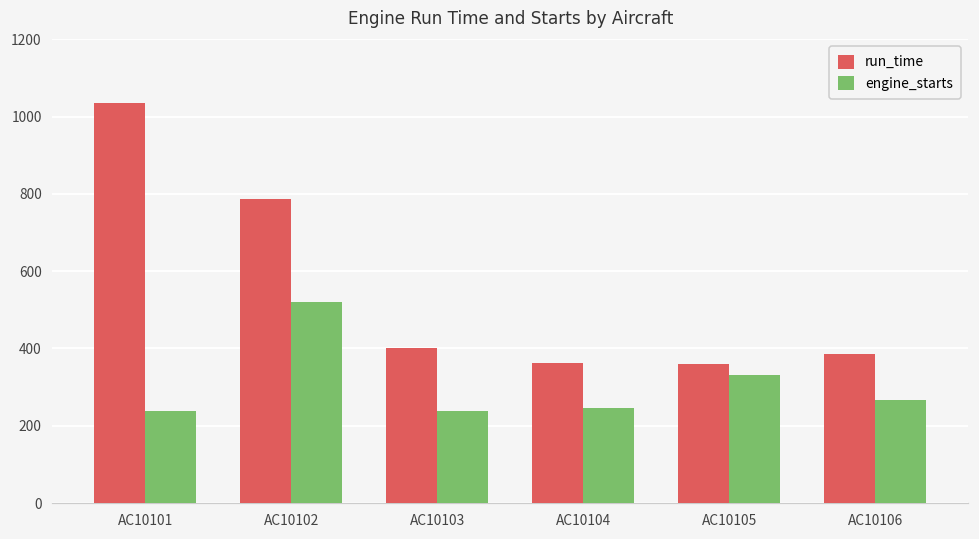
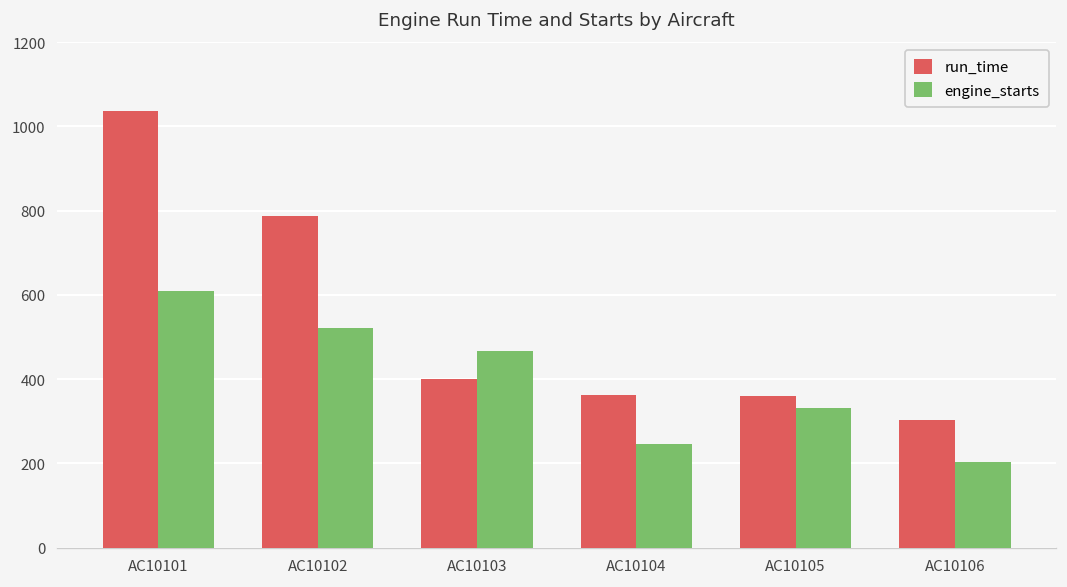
engine_starts, AC10101: 240 -> 610
engine_starts, AC10103: 240 -> 470
run_time, AC10106: 390 -> 300
engine_starts, AC10106: 270 -> 200
